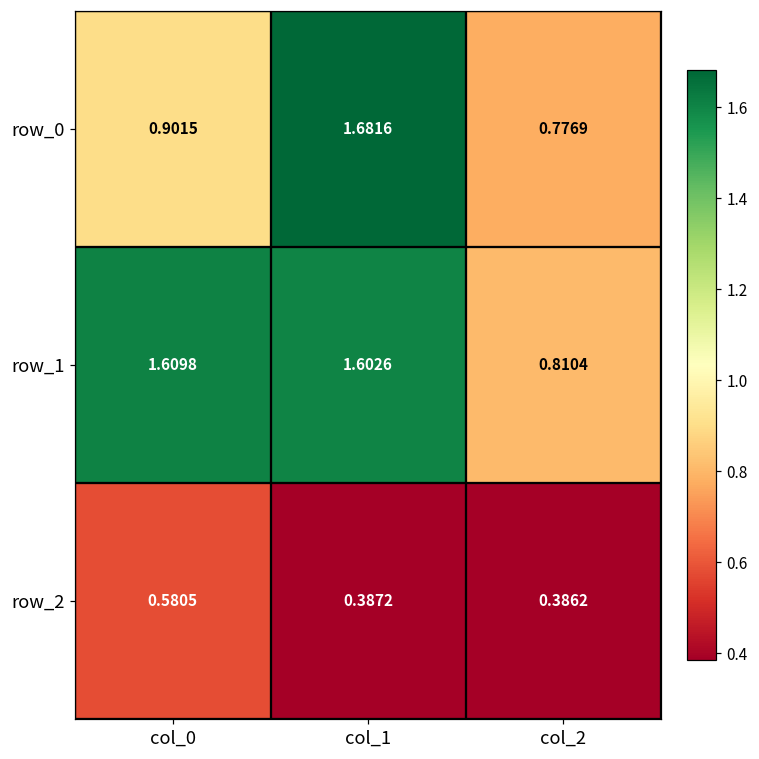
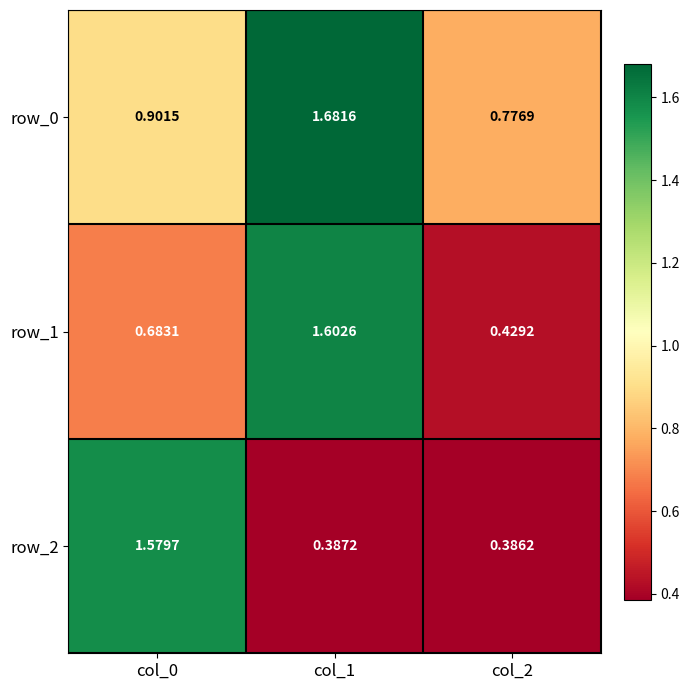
row_1, col_0: 1.6098 -> 0.6831
row_1, col_2: 0.8104 -> 0.4292
row_2, col_0: 0.5805 -> 1.5797
